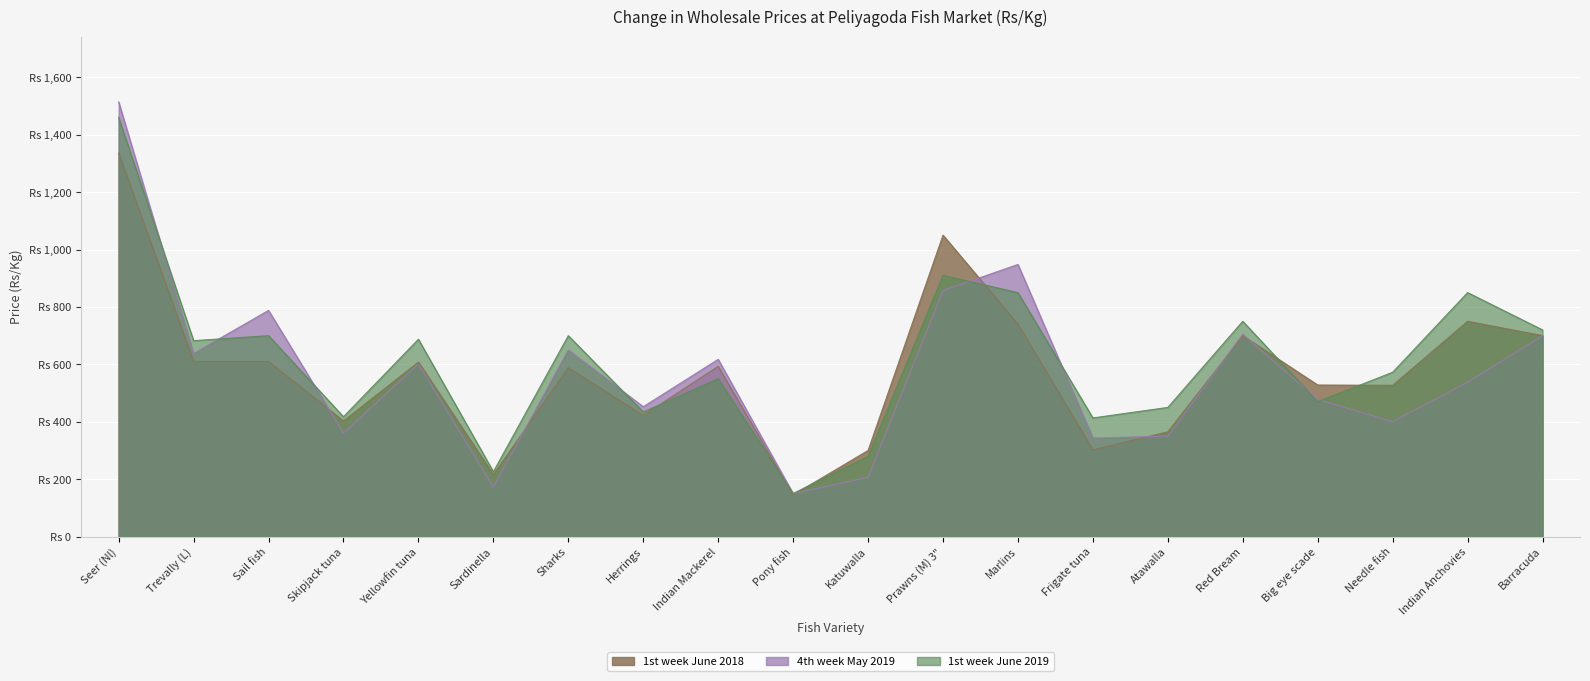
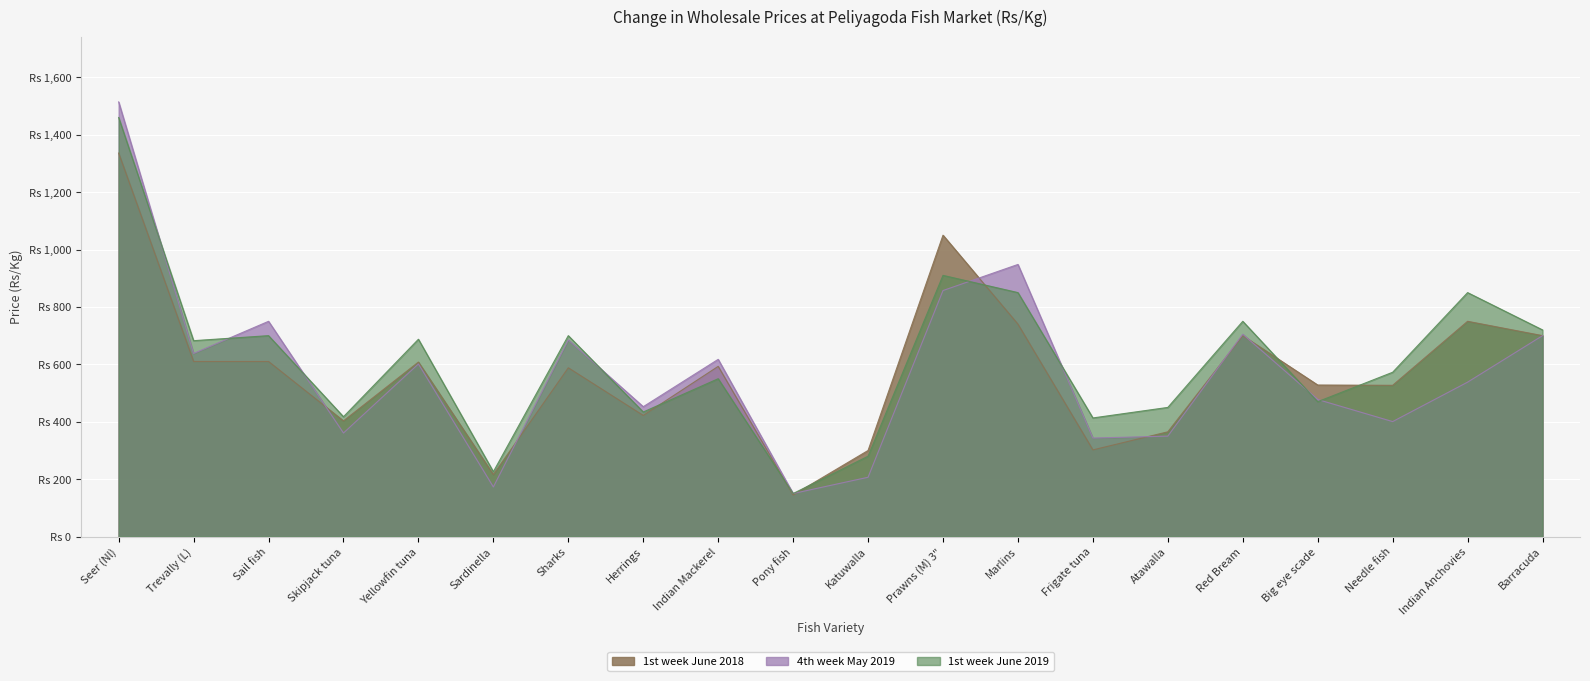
4th week May 2019, Sail fish: Rs 790 -> Rs 750
4th week May 2019, Sharks: Rs 650 -> Rs 690
